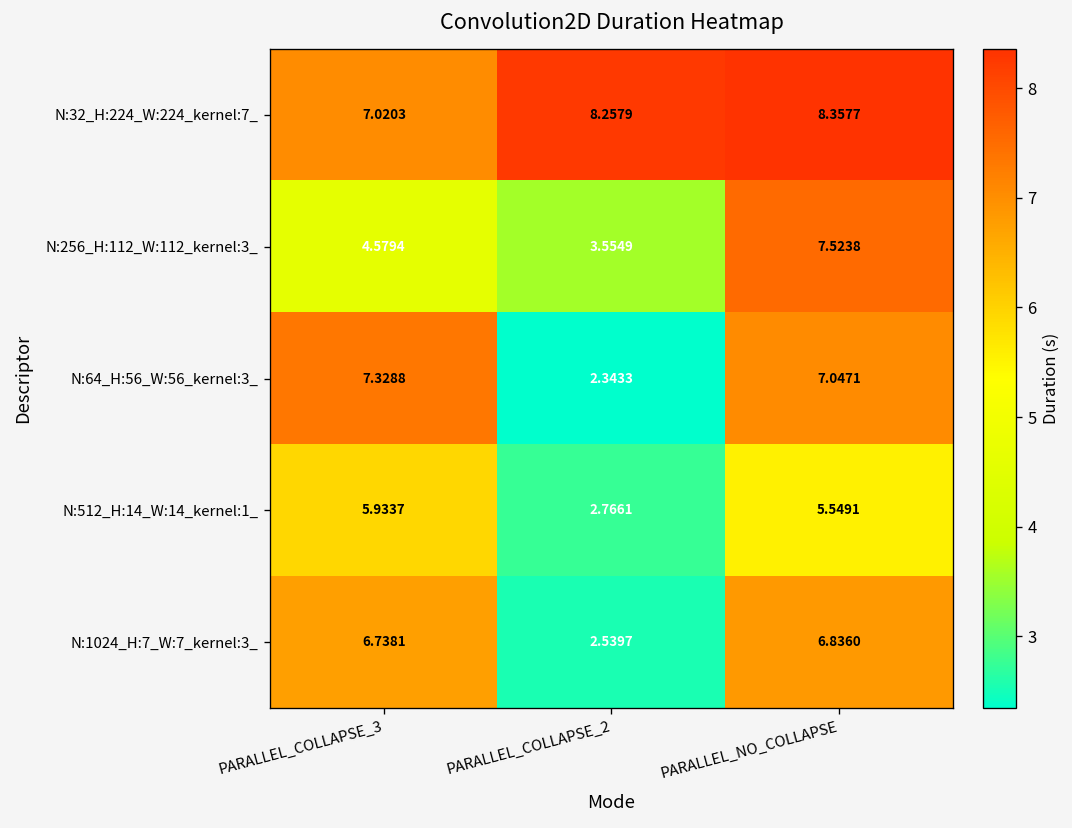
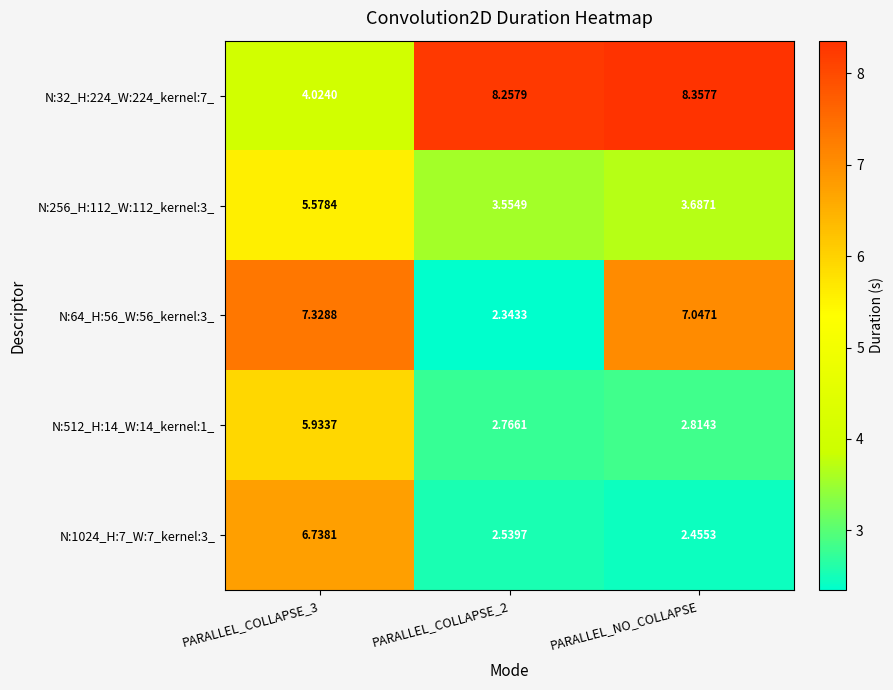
N:32_H:224_W:224_kernel:7_, PARALLEL_COLLAPSE_3: 7.0203 -> 4.0240
N:256_H:112_W:112_kernel:3_, PARALLEL_COLLAPSE_3: 4.5794 -> 5.5784
N:256_H:112_W:112_kernel:3_, PARALLEL_NO_COLLAPSE: 7.5238 -> 3.6871
N:512_H:14_W:14_kernel:1_, PARALLEL_NO_COLLAPSE: 5.5491 -> 2.8143
N:1024_H:7_W:7_kernel:3_, PARALLEL_NO_COLLAPSE: 6.8360 -> 2.4553
